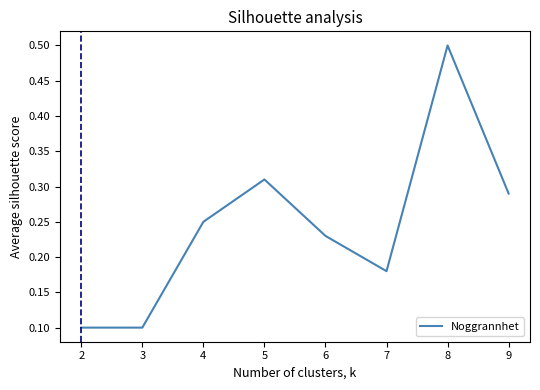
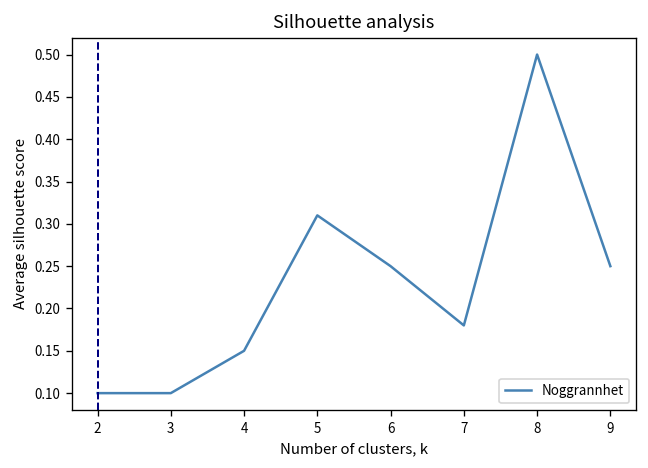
4: 0.25 -> 0.15
6: 0.23 -> 0.25
9: 0.29 -> 0.25
